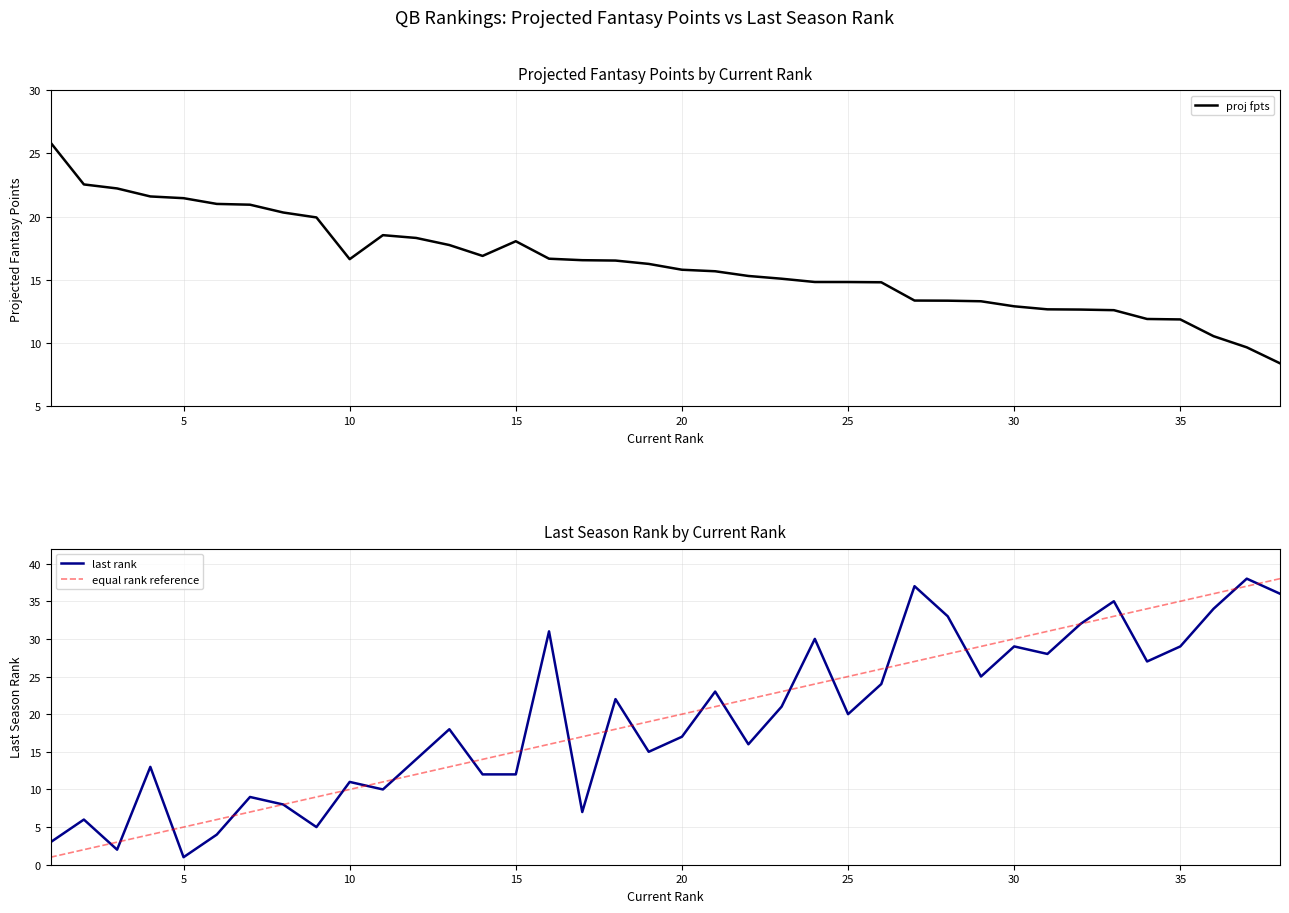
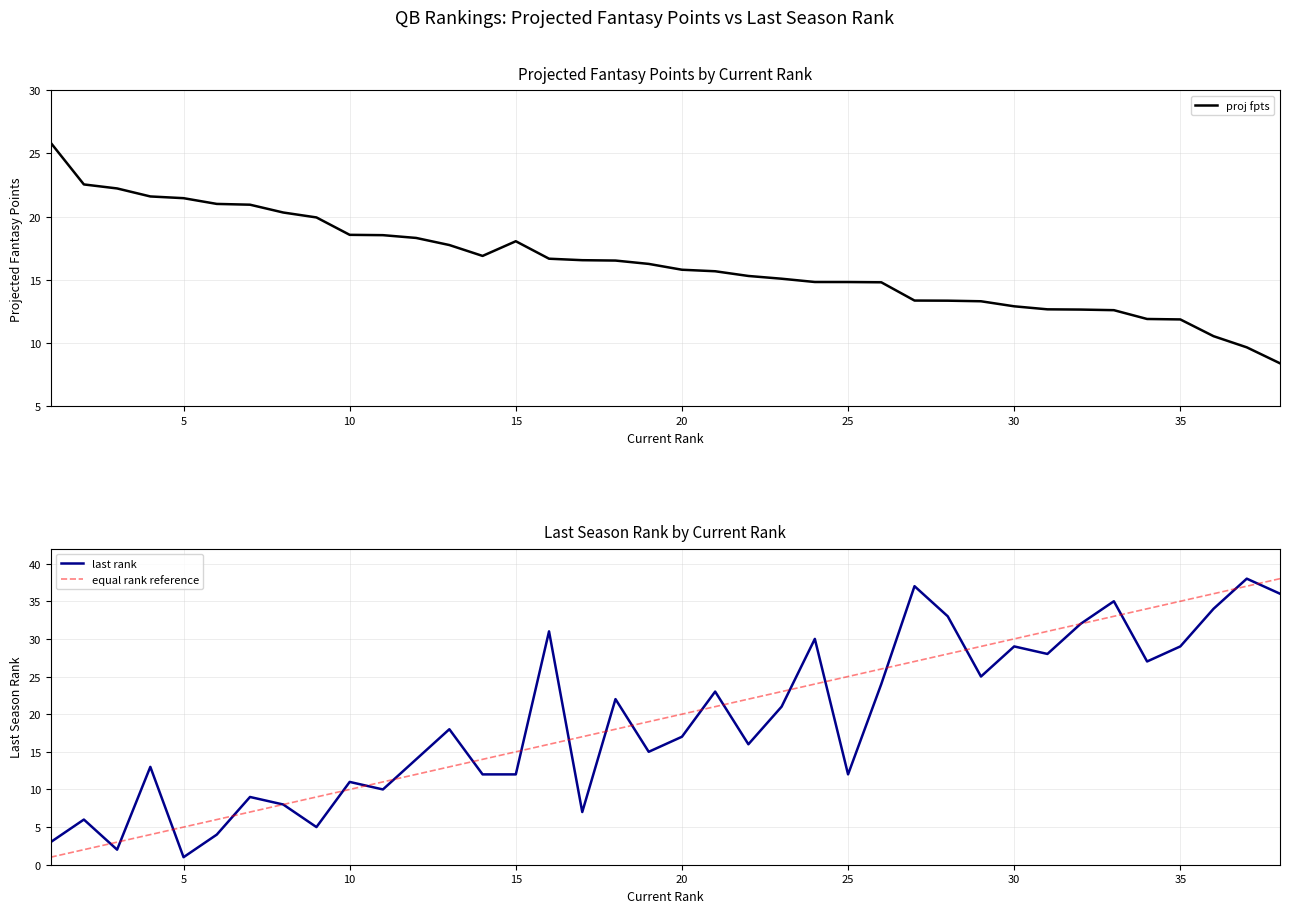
Projected Fantasy Points by Current Rank, 10: 16.6 -> 18.6
Last Season Rank by Current Rank, 25: 20 -> 12
